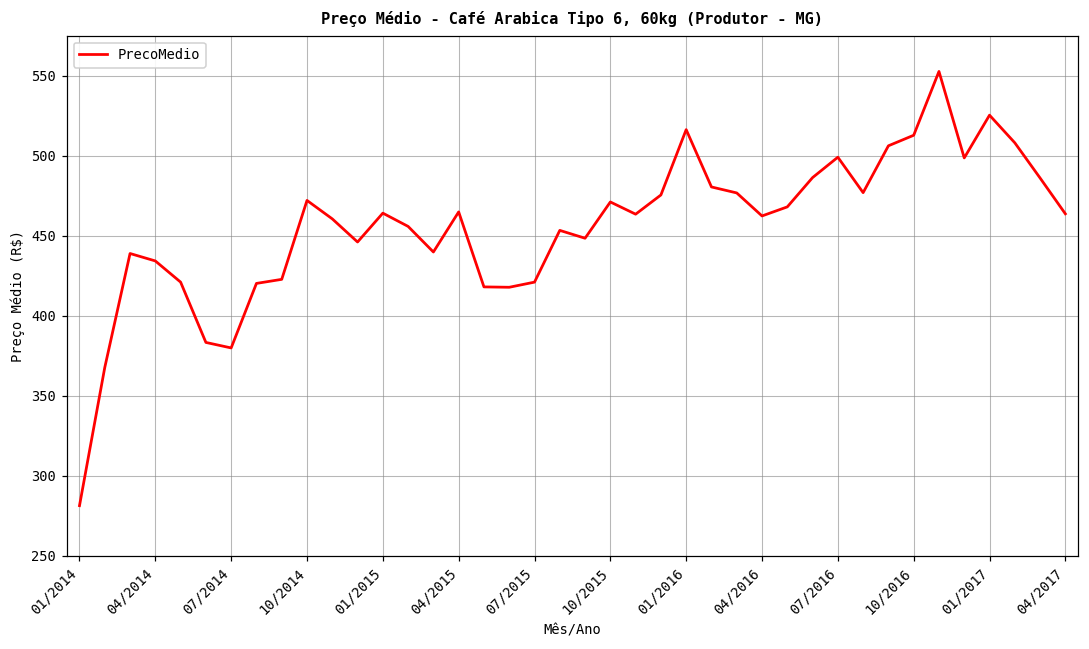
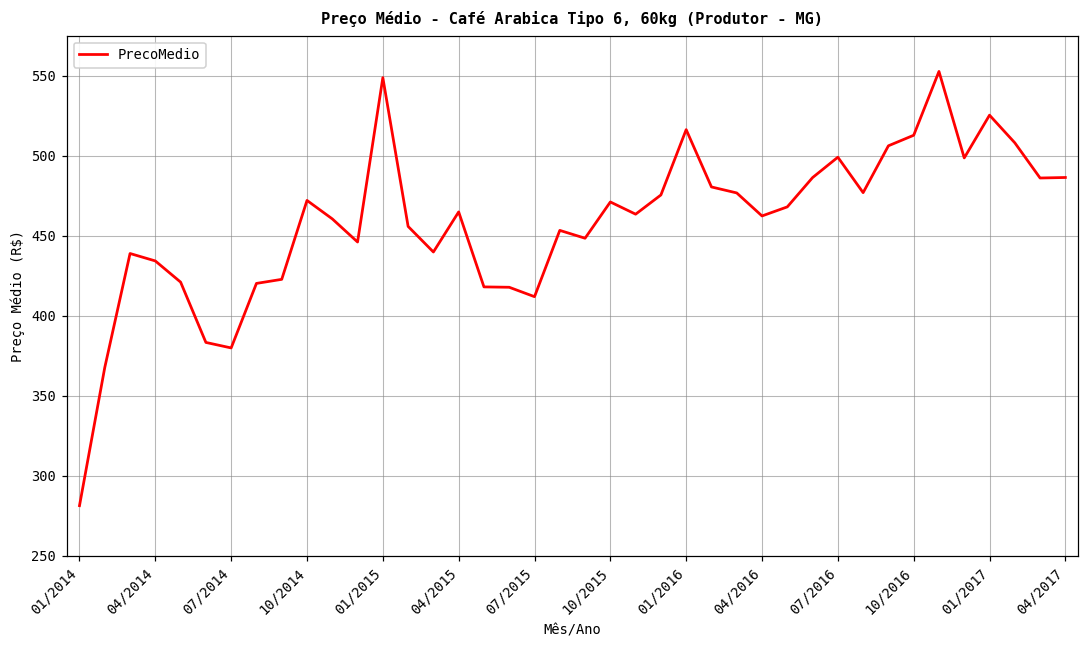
01/2015: 464 -> 549
07/2015: 421 -> 412
04/2017: 464 -> 487
